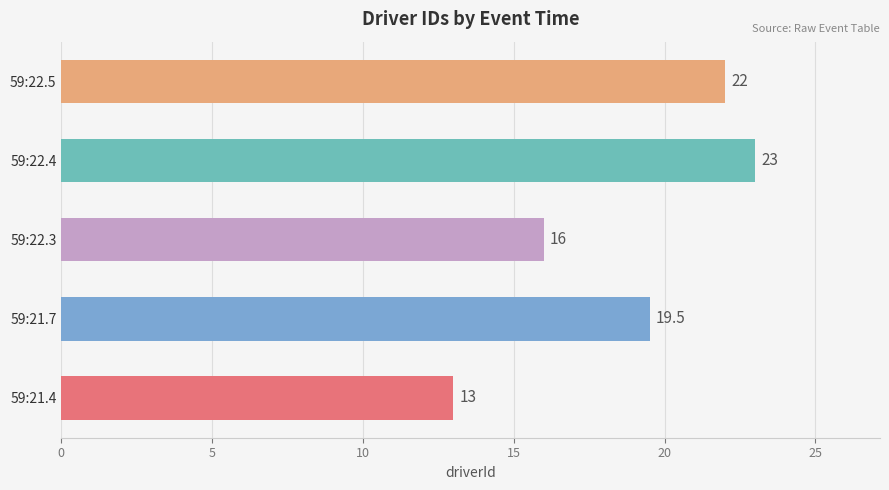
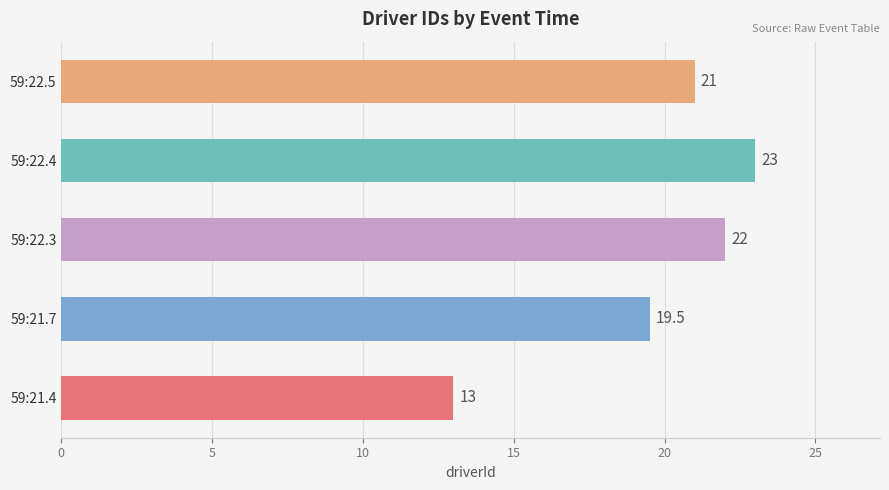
59:22.5: 22 -> 21
59:22.3: 16 -> 22
